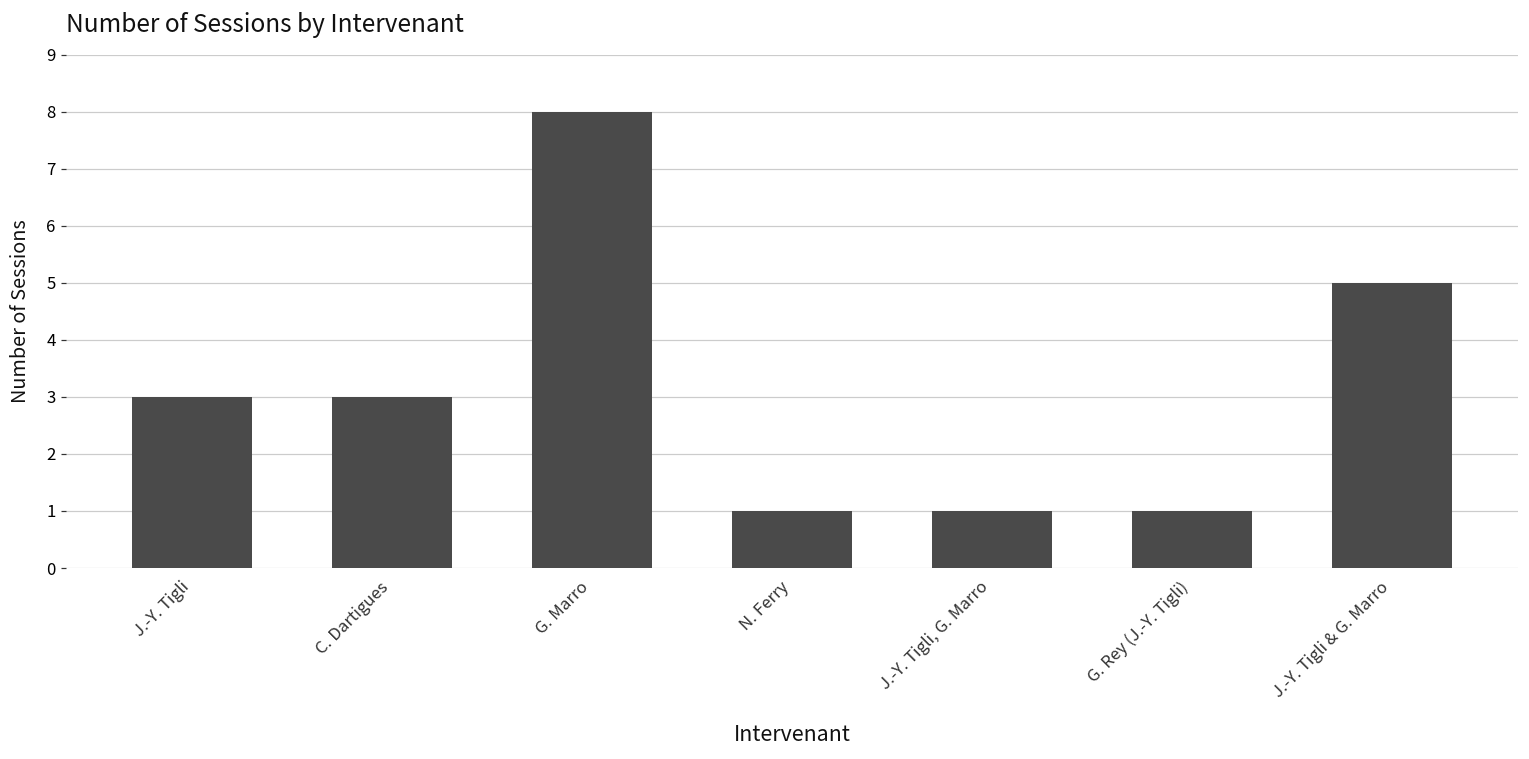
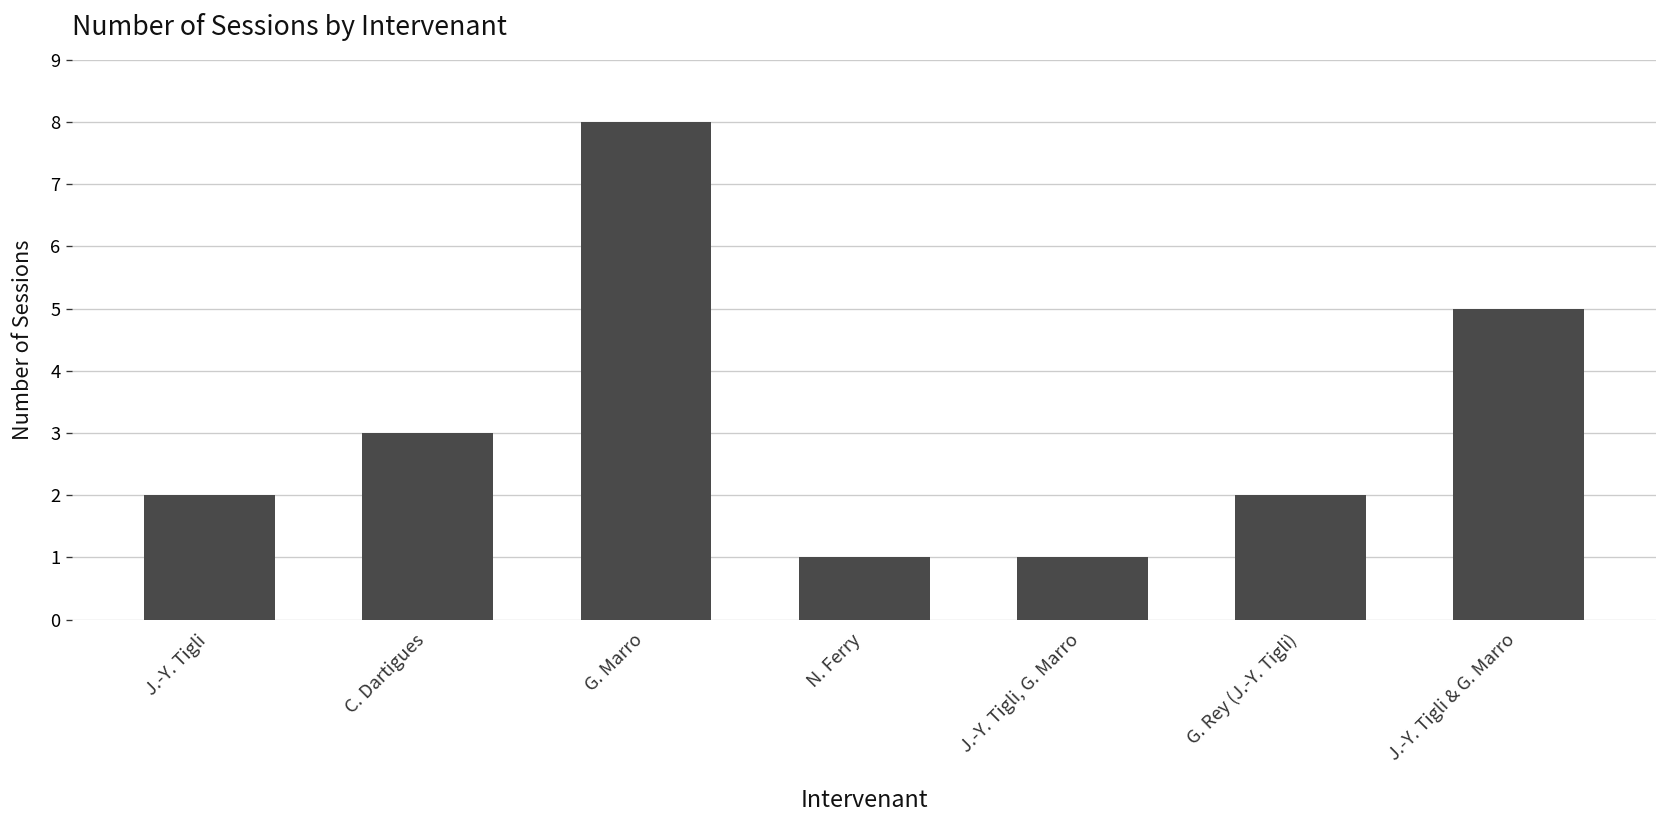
J.-Y. Tigli: 3 -> 2
G. Rey (J.-Y. Tigli): 1 -> 2
